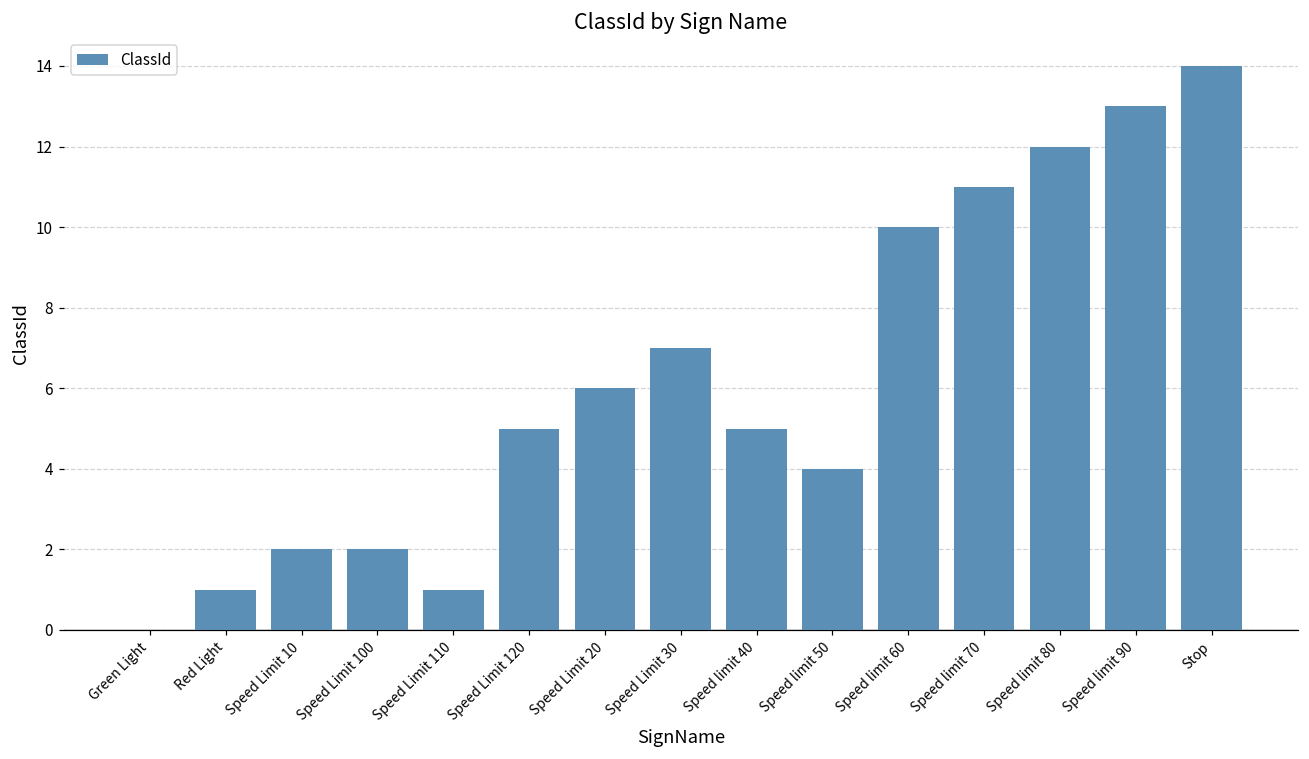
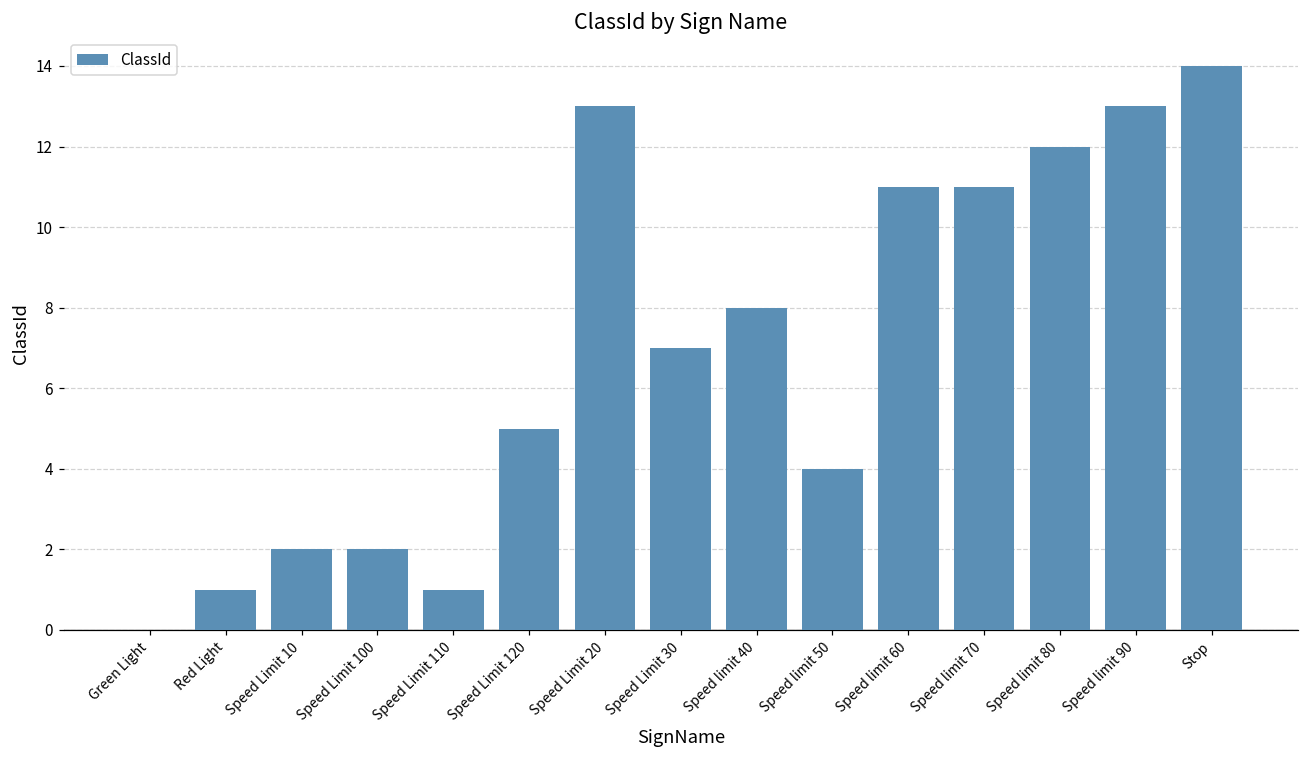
Speed Limit 20: 6 -> 13
Speed limit 40: 5 -> 8
Speed limit 60: 10 -> 11
